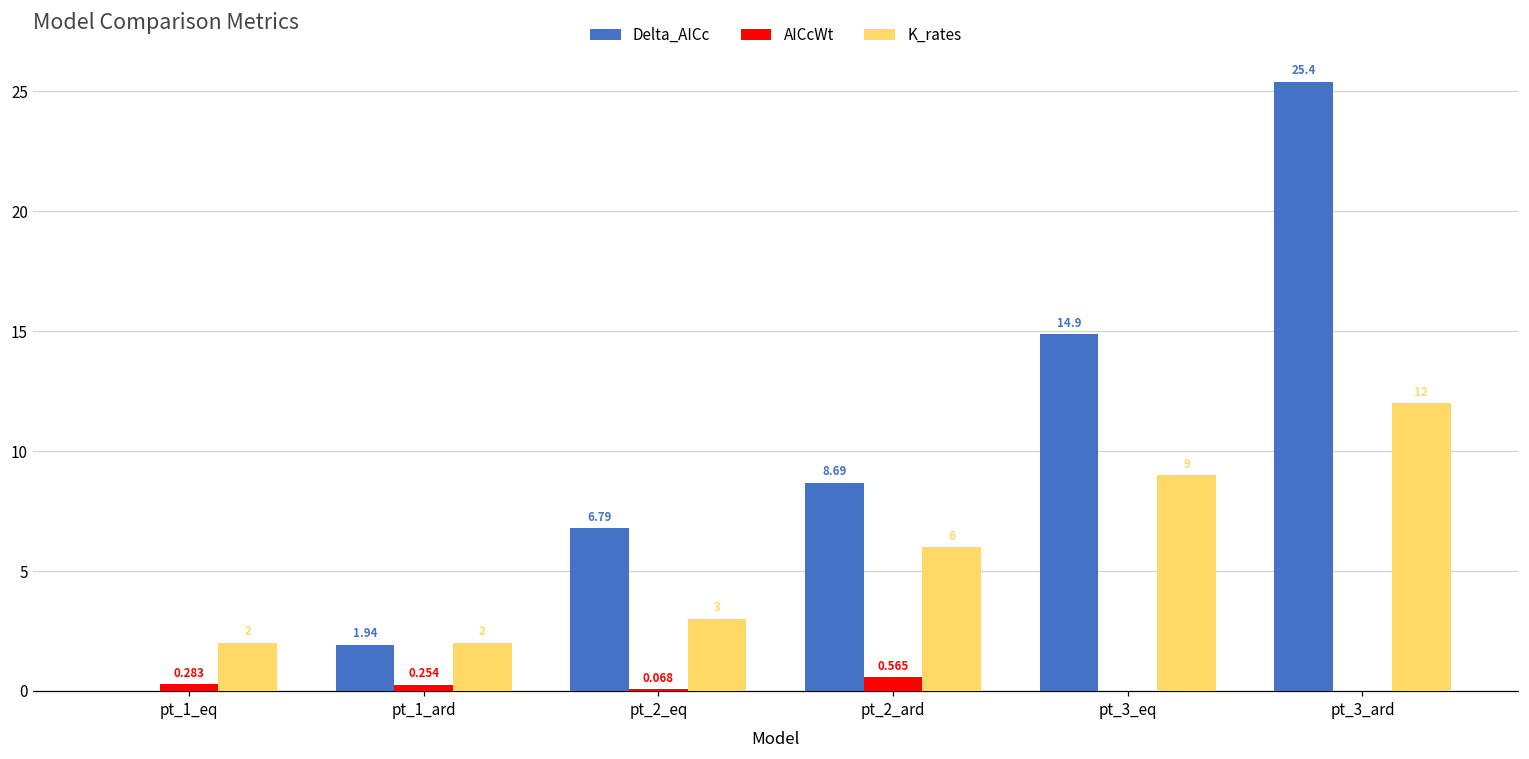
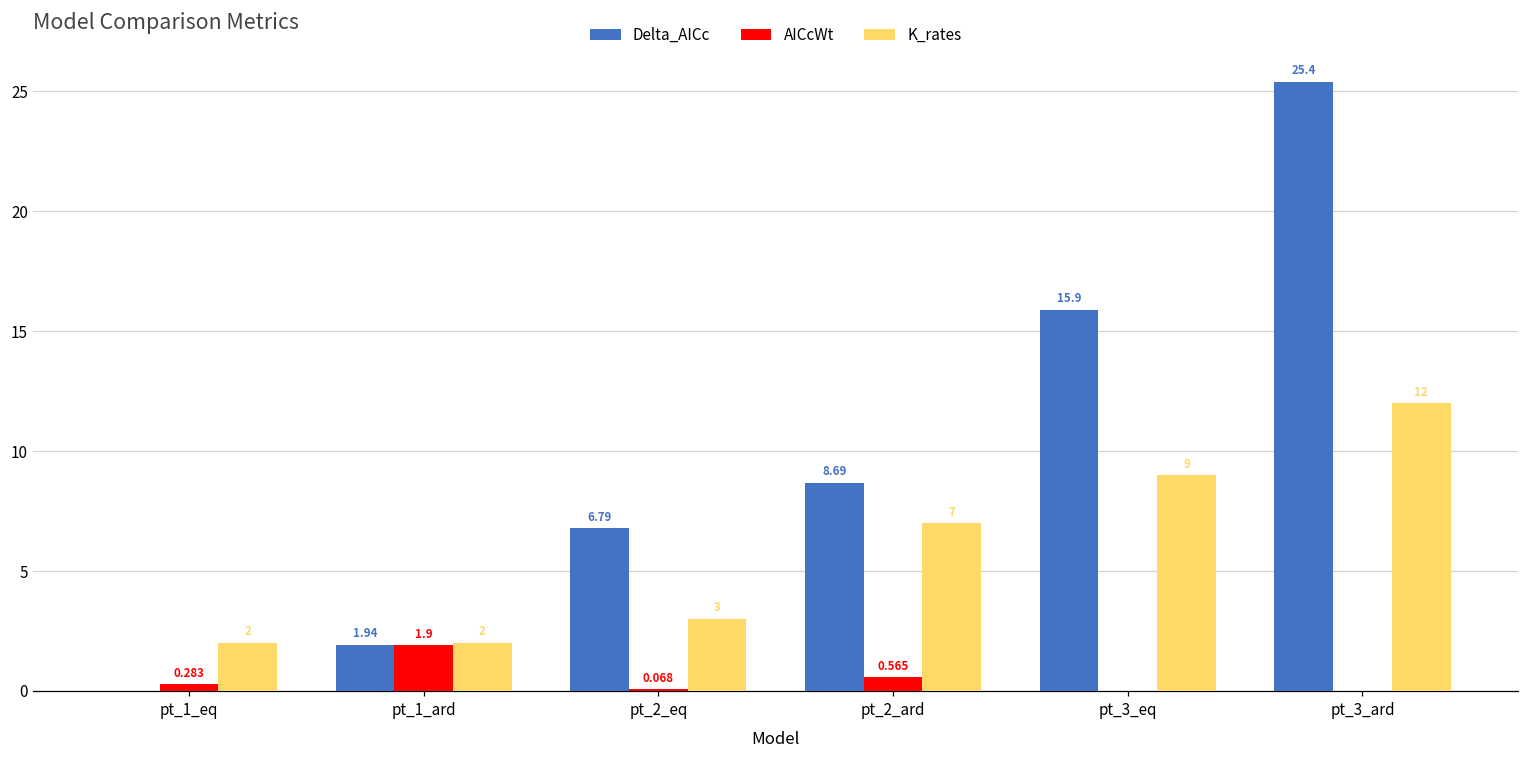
AICcWt, pt_1_ard: 0.254 -> 1.9
K_rates, pt_2_ard: 6 -> 7
Delta_AICc, pt_3_eq: 14.9 -> 15.9
